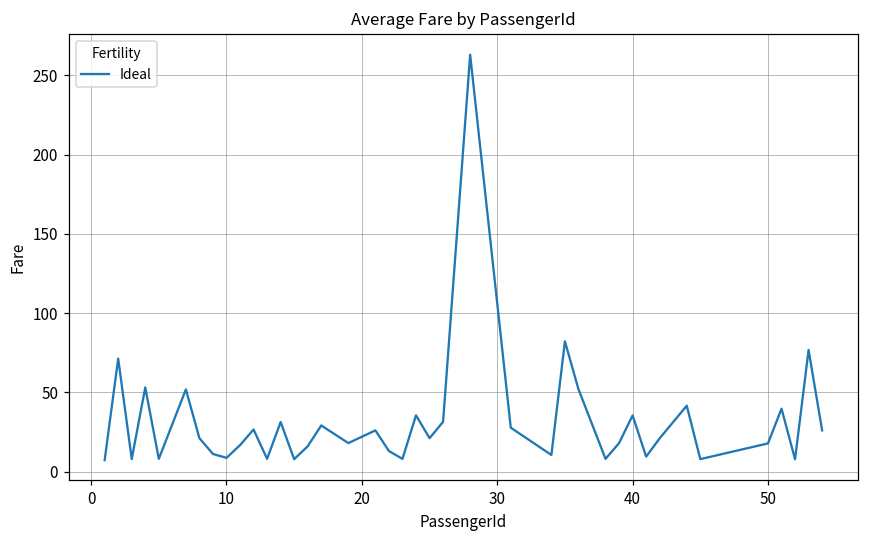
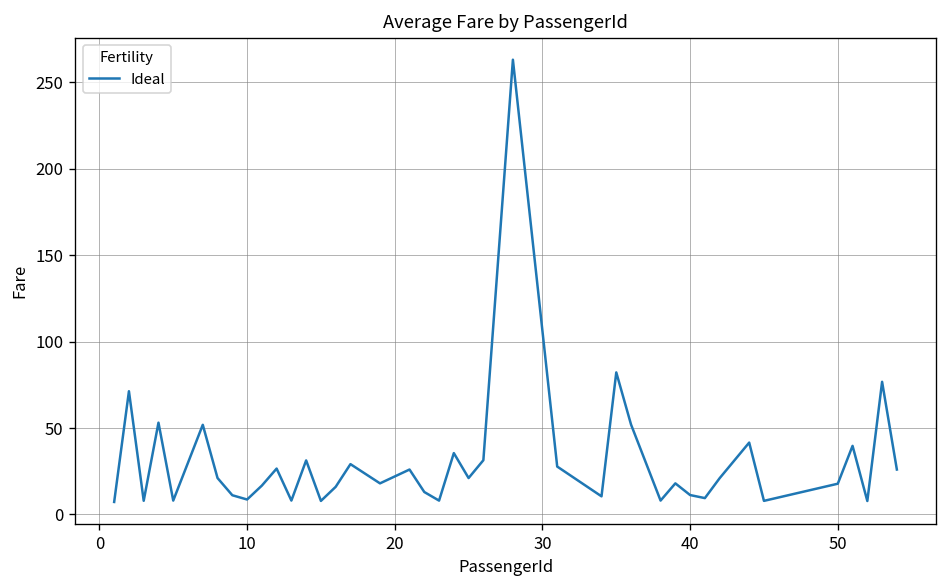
40: 35 -> 11
